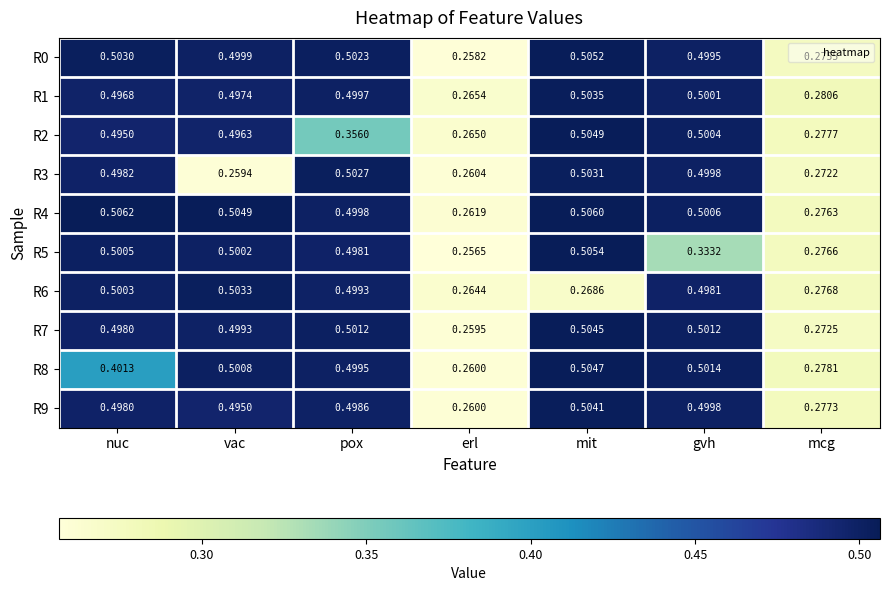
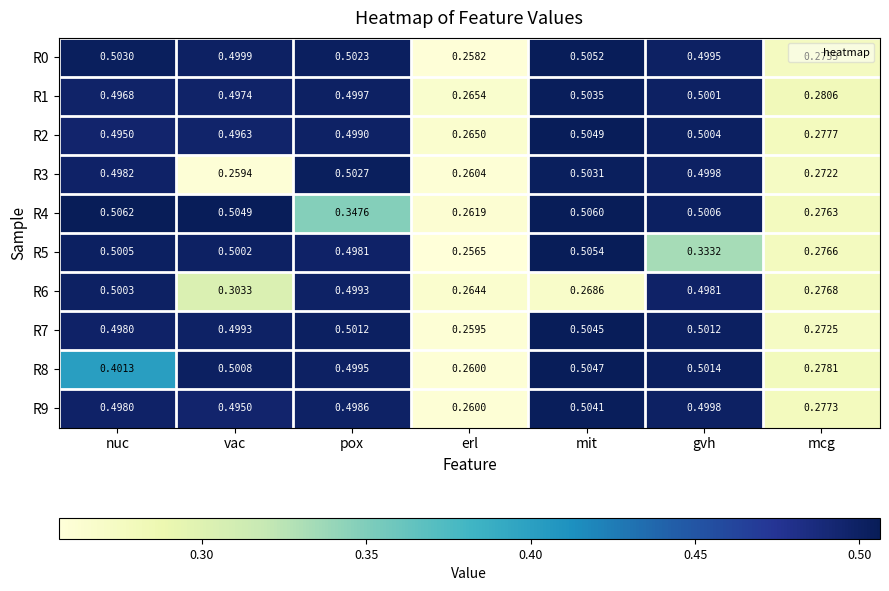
R2, pox: 0.3560 -> 0.4990
R4, pox: 0.4998 -> 0.3476
R6, vac: 0.5033 -> 0.3033
